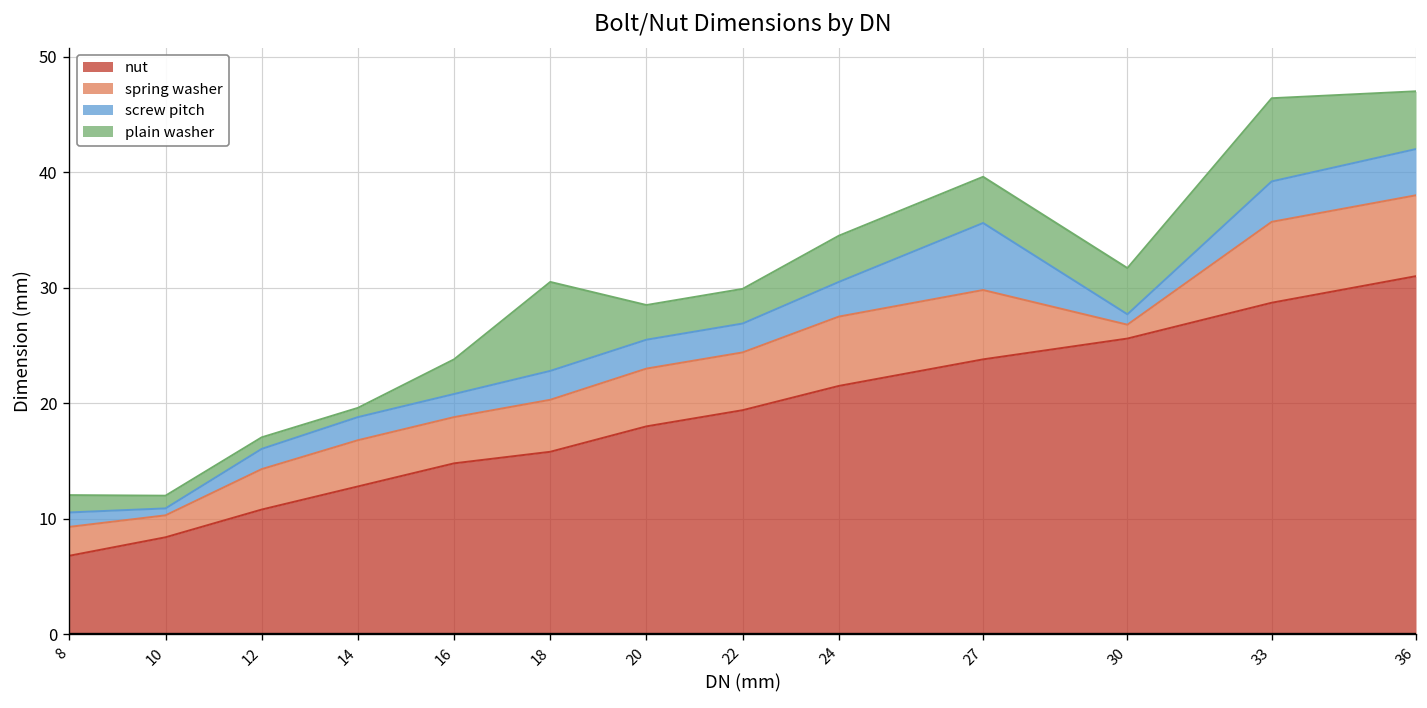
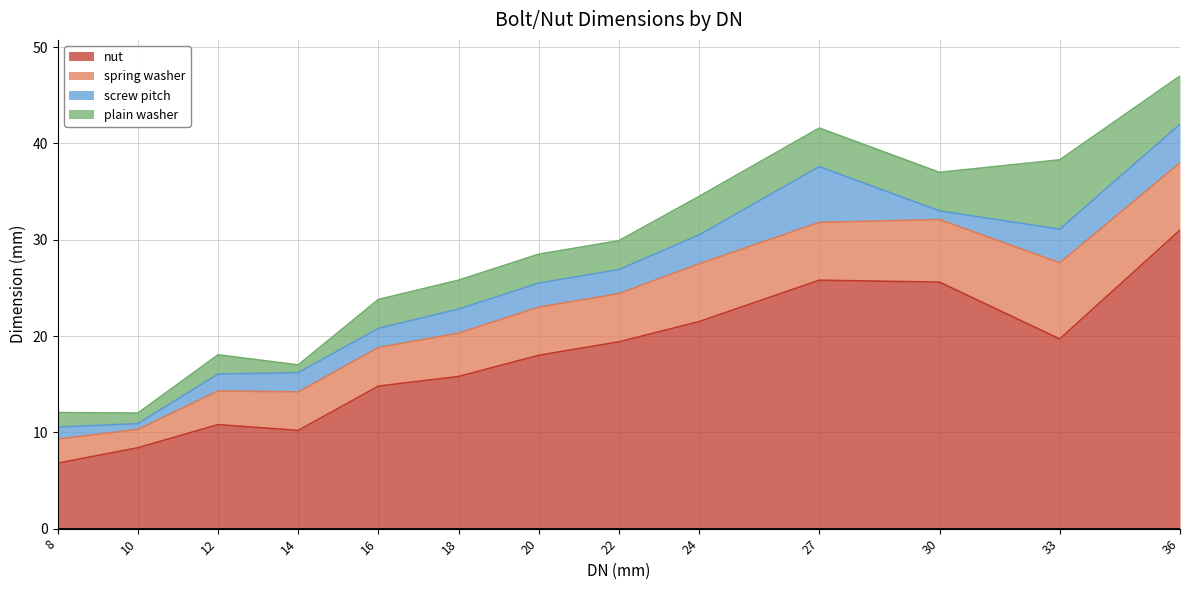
plain washer, 12: 1 -> 2
nut, 14: 13 -> 10
plain washer, 18: 8 -> 3
nut, 27: 24 -> 26
spring washer, 30: 1 -> 7
nut, 33: 29 -> 20
spring washer, 33: 7 -> 8
